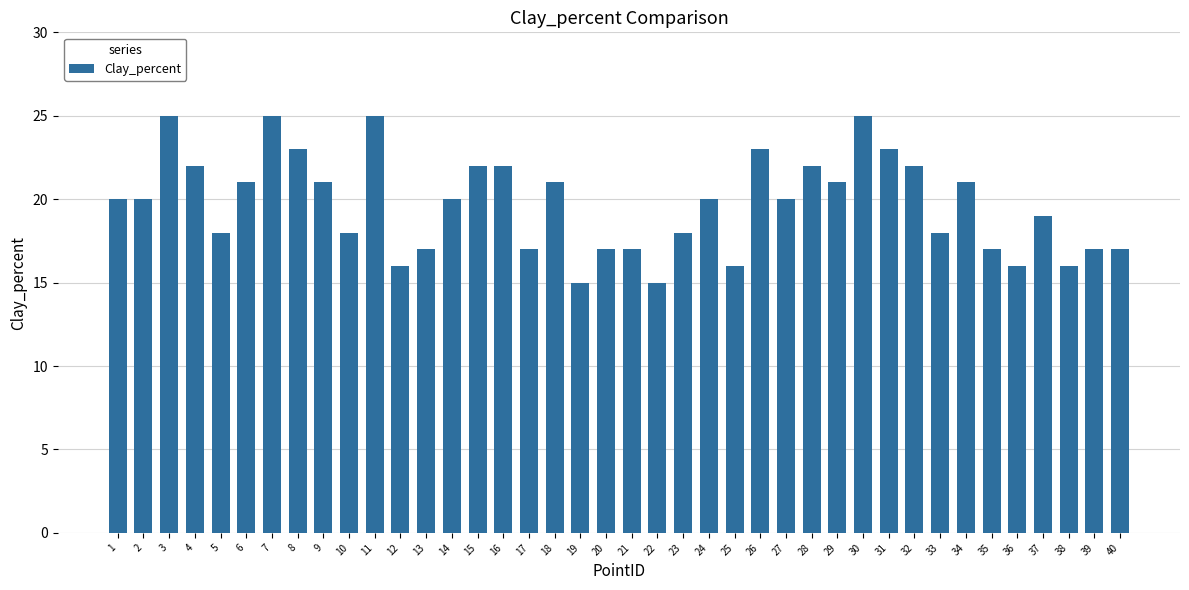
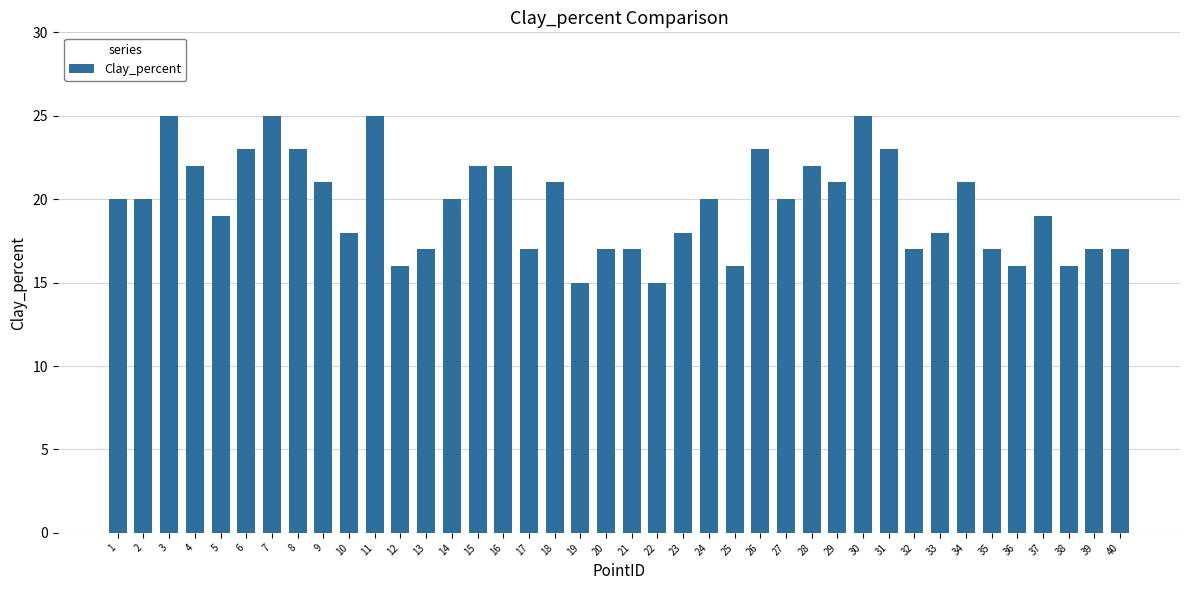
5: 18 -> 19
6: 21 -> 23
32: 22 -> 17
